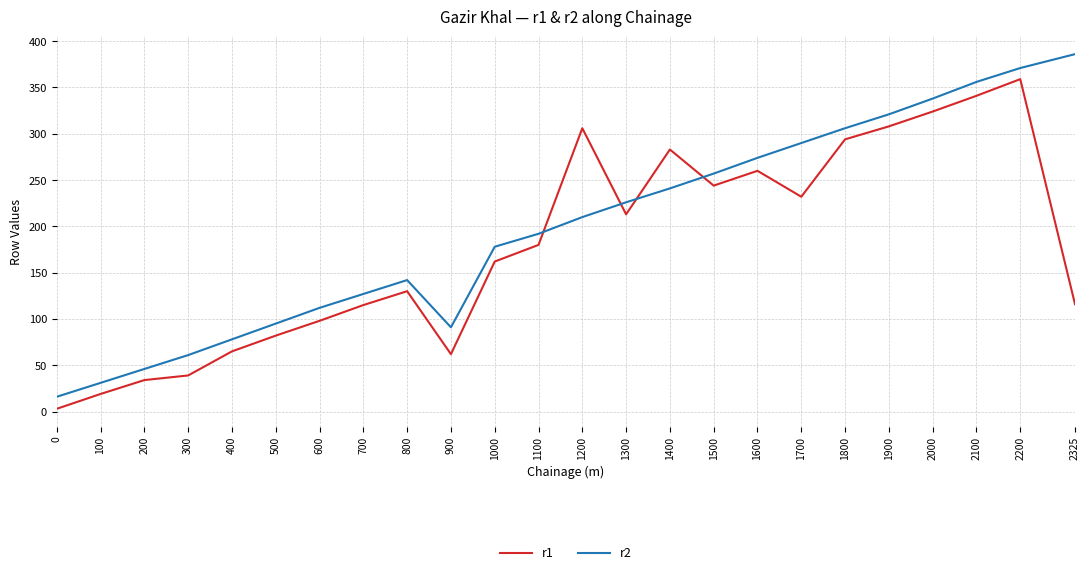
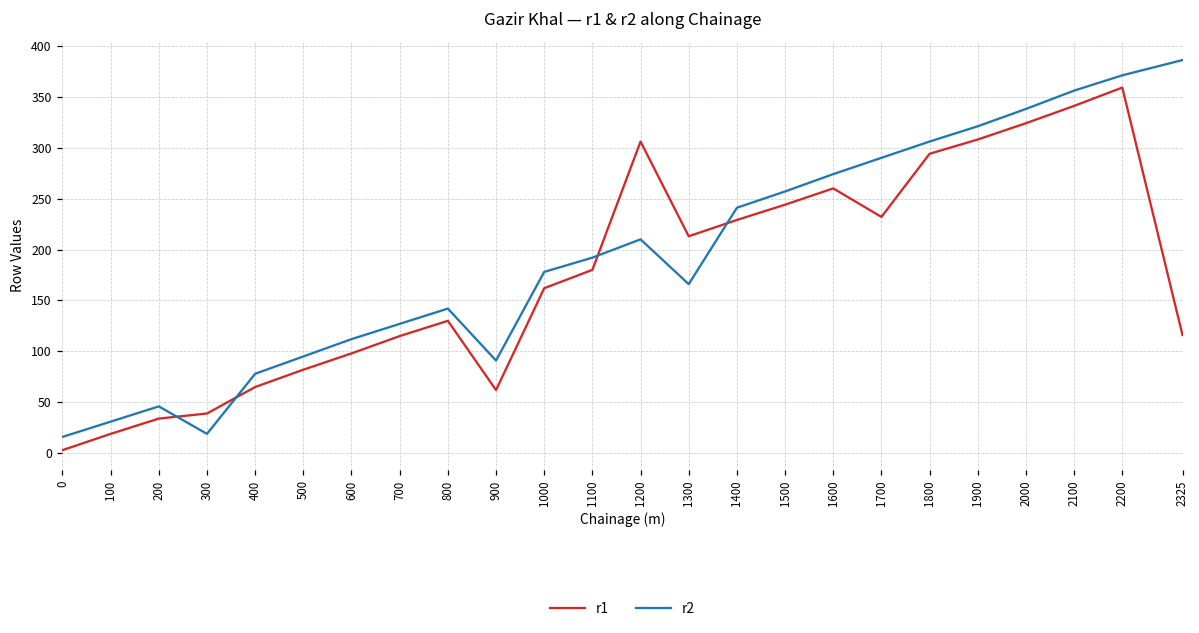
r2, 300: 60 -> 20
r2, 1300: 230 -> 170
r1, 1400: 280 -> 230
